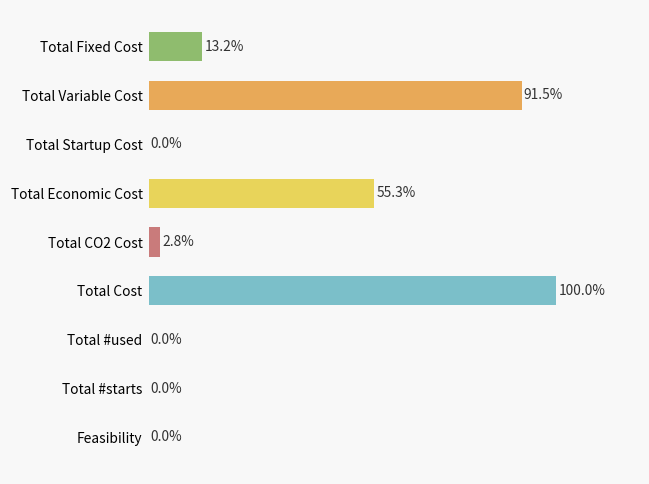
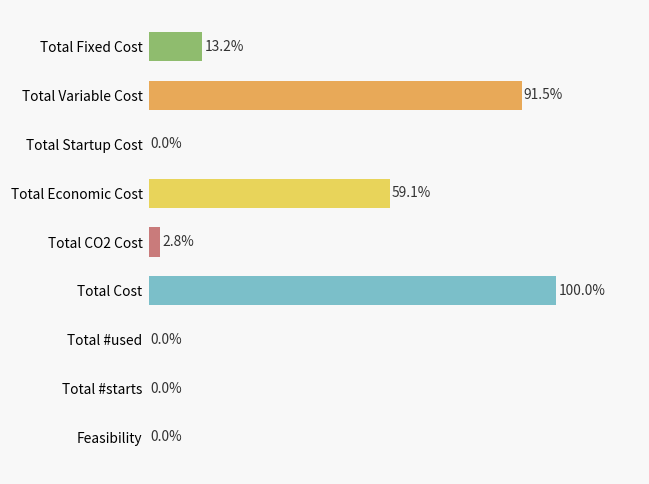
Total Economic Cost: 55.3% -> 59.1%
